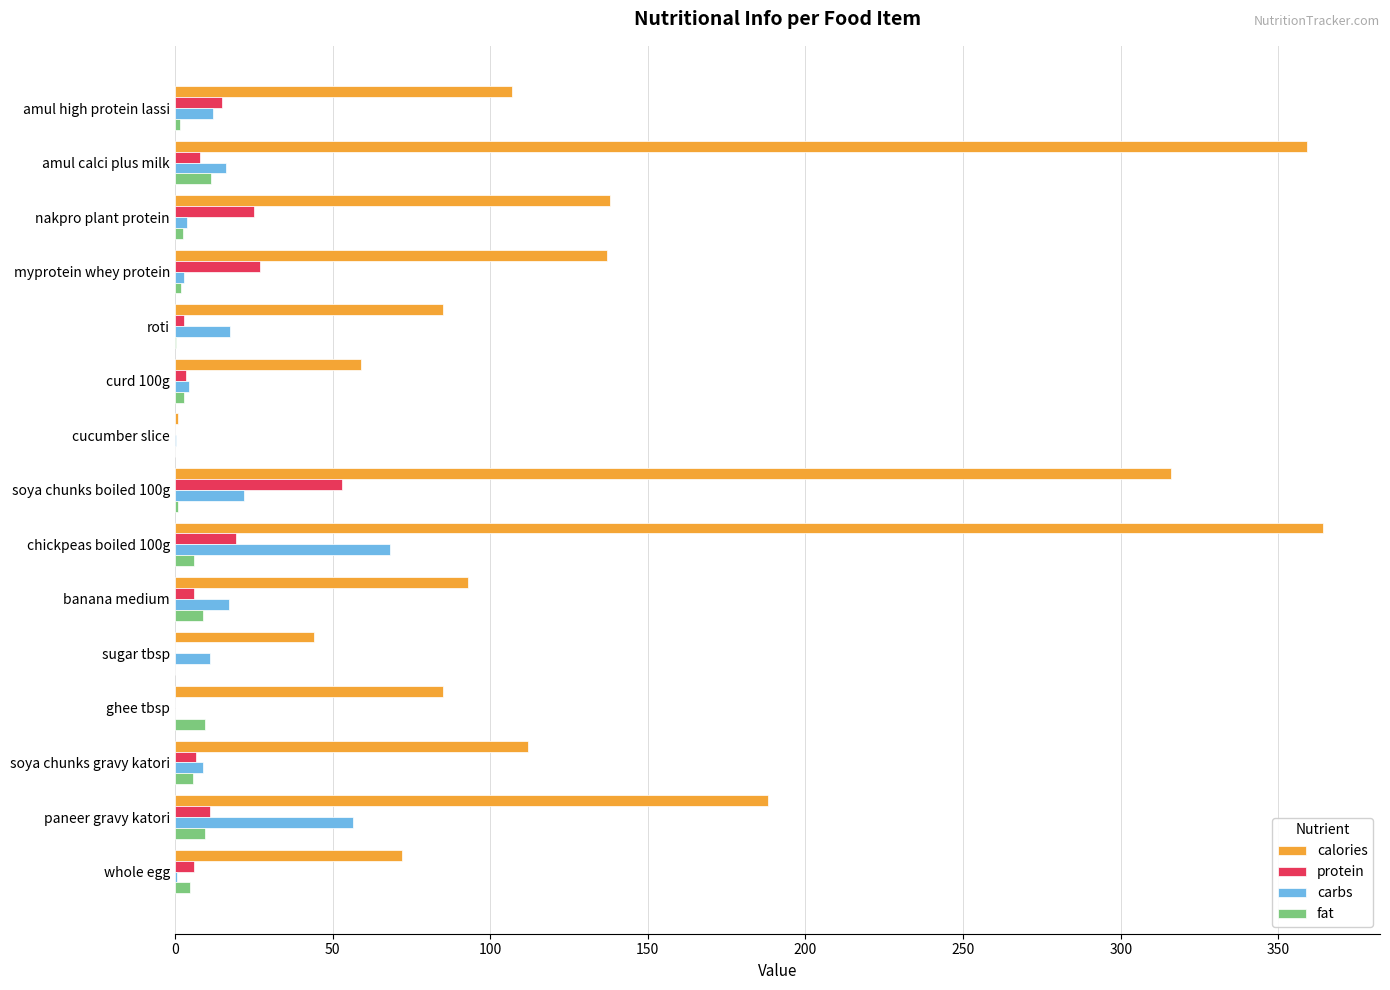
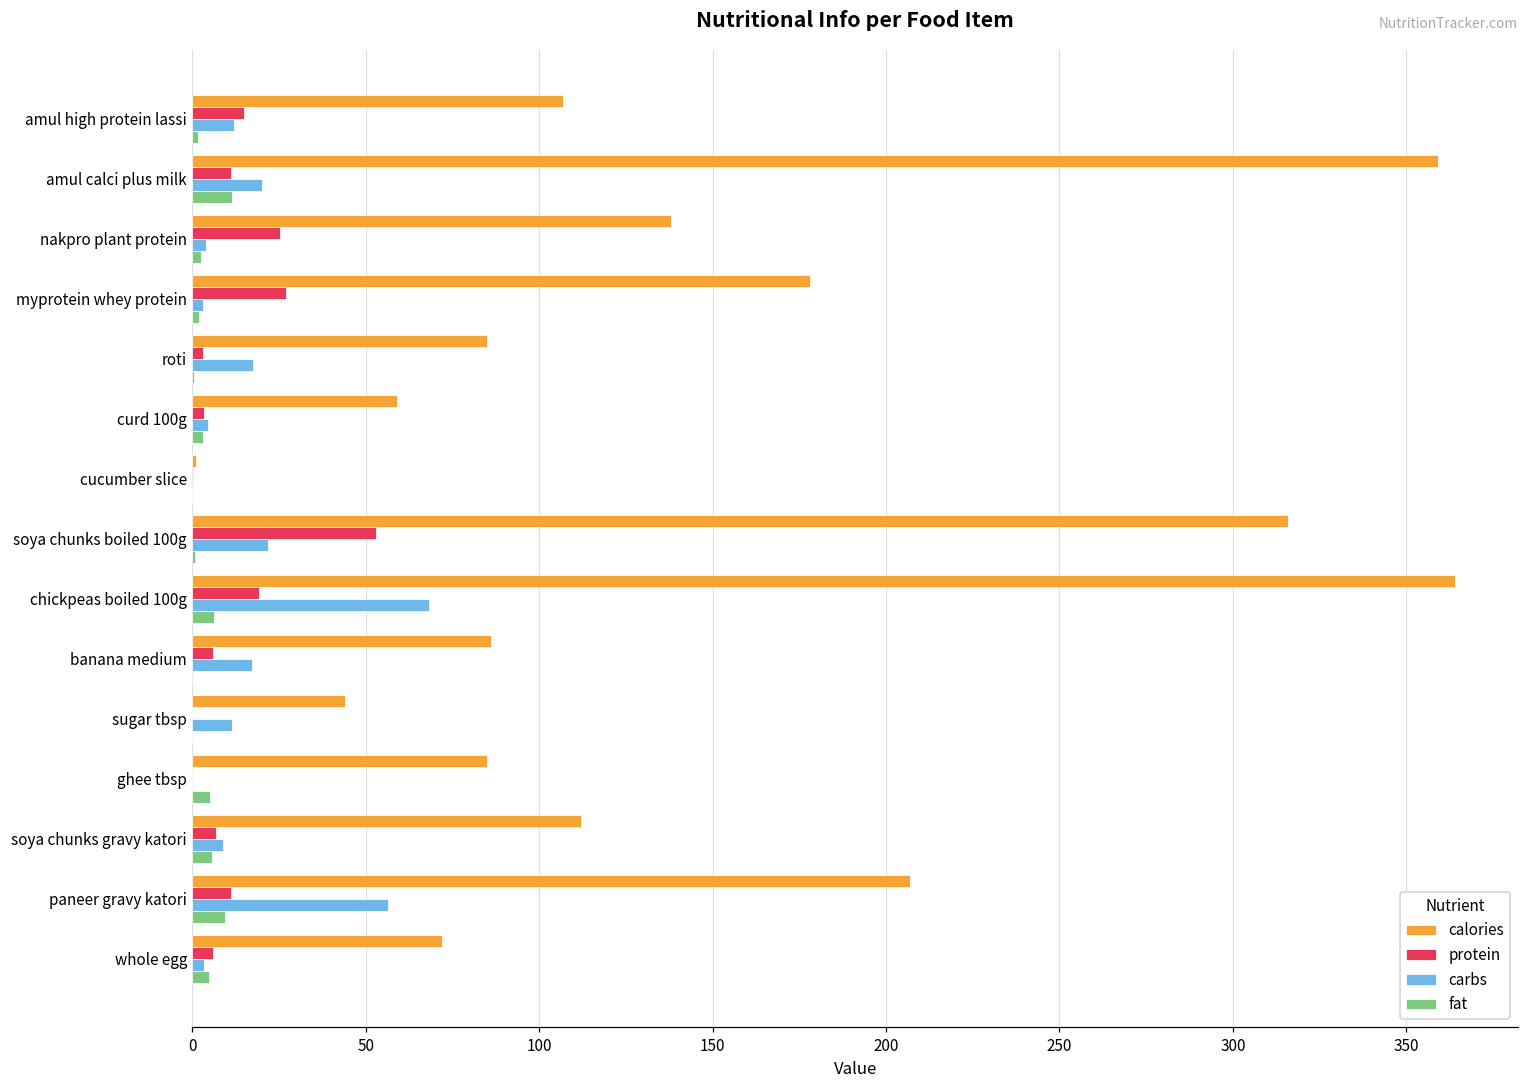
protein, amul calci plus milk: 8 -> 11
carbs, amul calci plus milk: 16 -> 20
calories, myprotein whey protein: 137 -> 178
calories, banana medium: 93 -> 86
fat, banana medium: 9 -> 0
fat, ghee tbsp: 9 -> 5
calories, paneer gravy katori: 188 -> 207
carbs, whole egg: 1 -> 4
